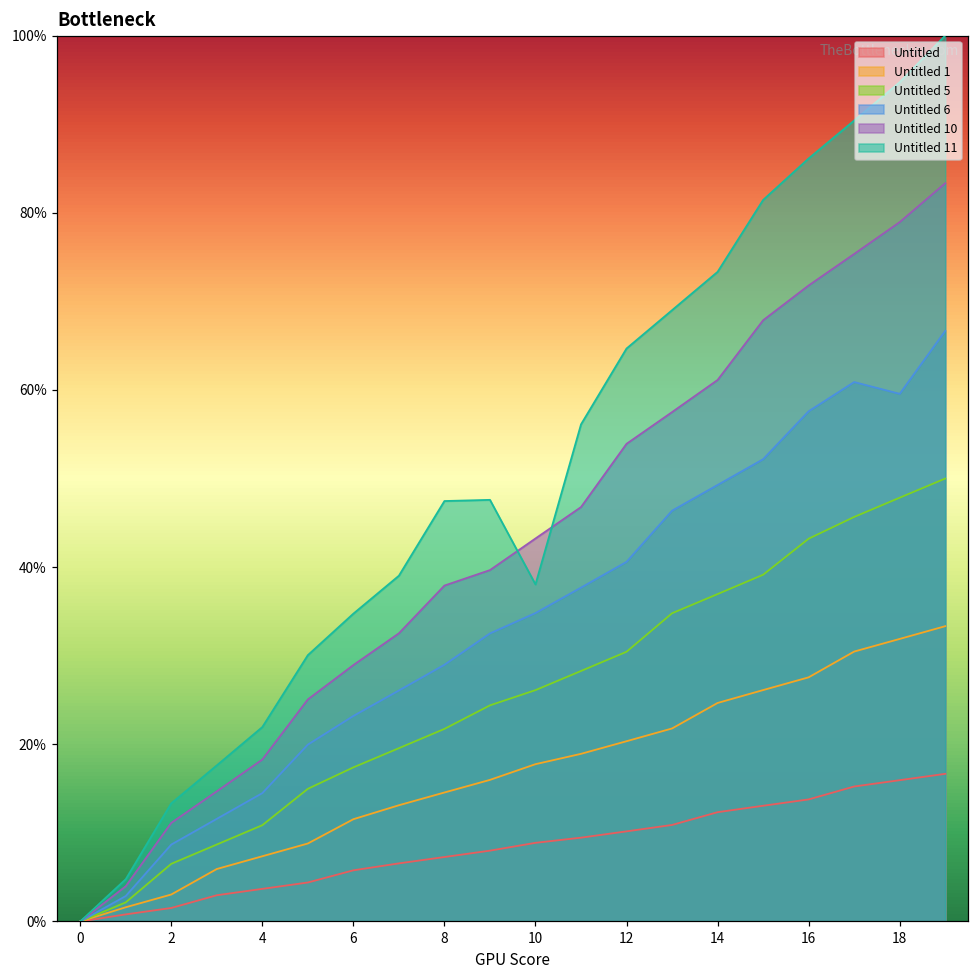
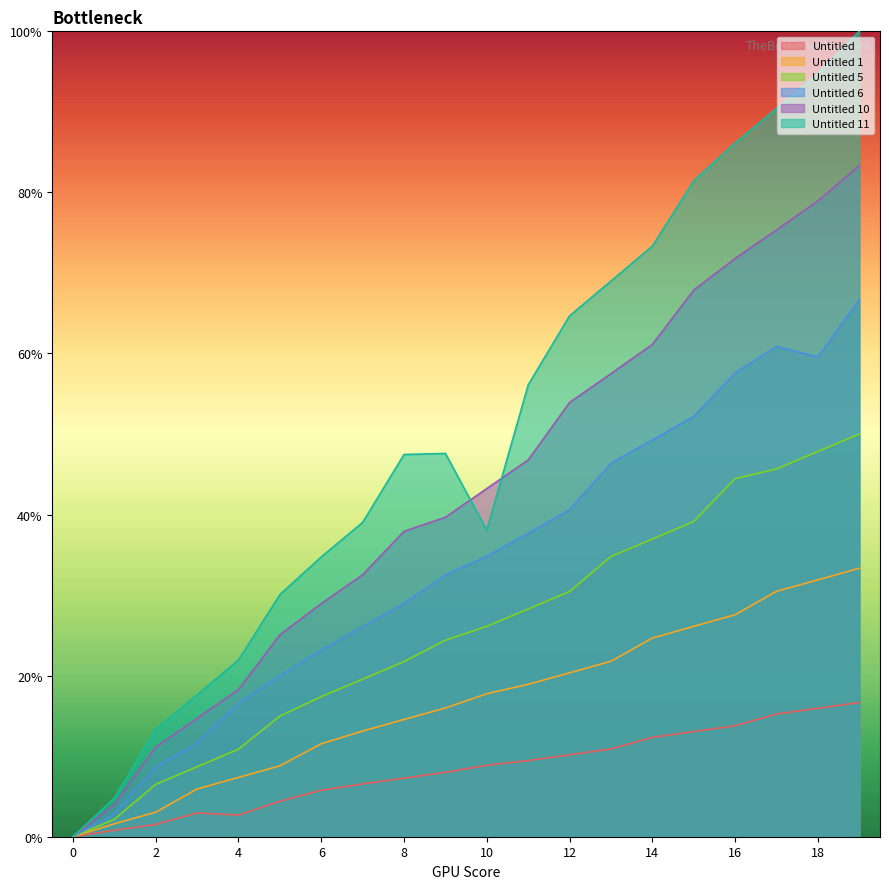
Untitled, 4: 4% -> 3%
Untitled 6, 4: 14% -> 17%
Untitled 5, 16: 43% -> 44%
